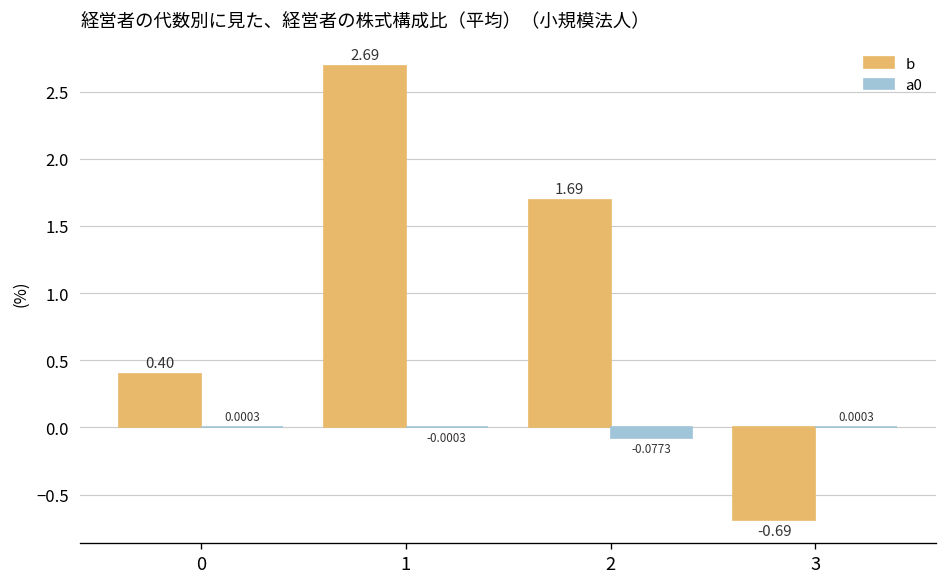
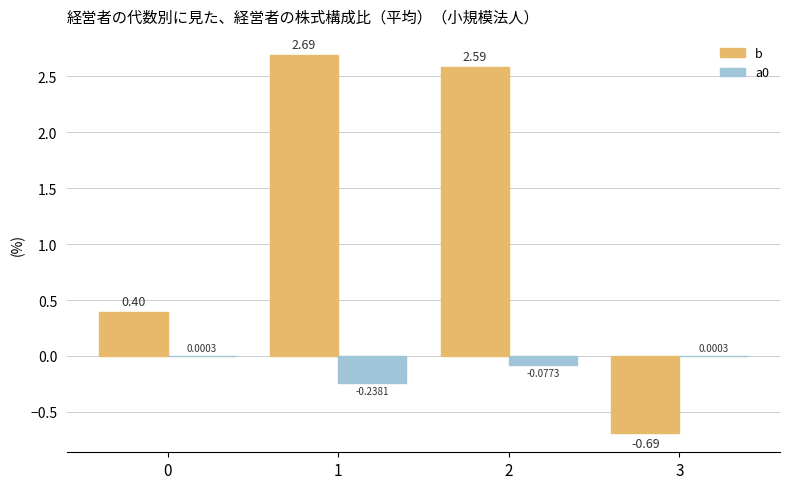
a0, 1: -0.0003 -> -0.2381
b, 2: 1.69 -> 2.59
